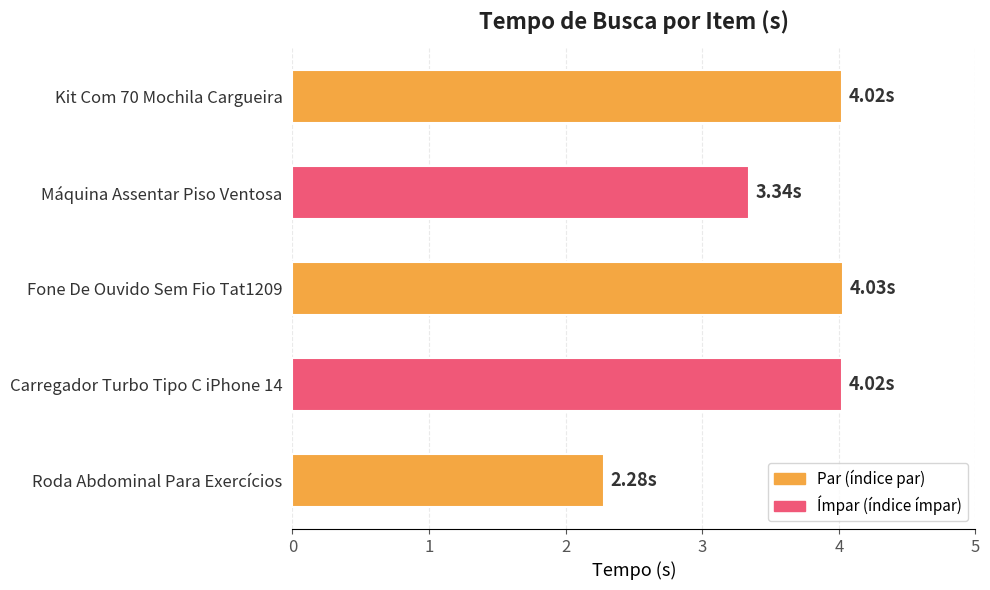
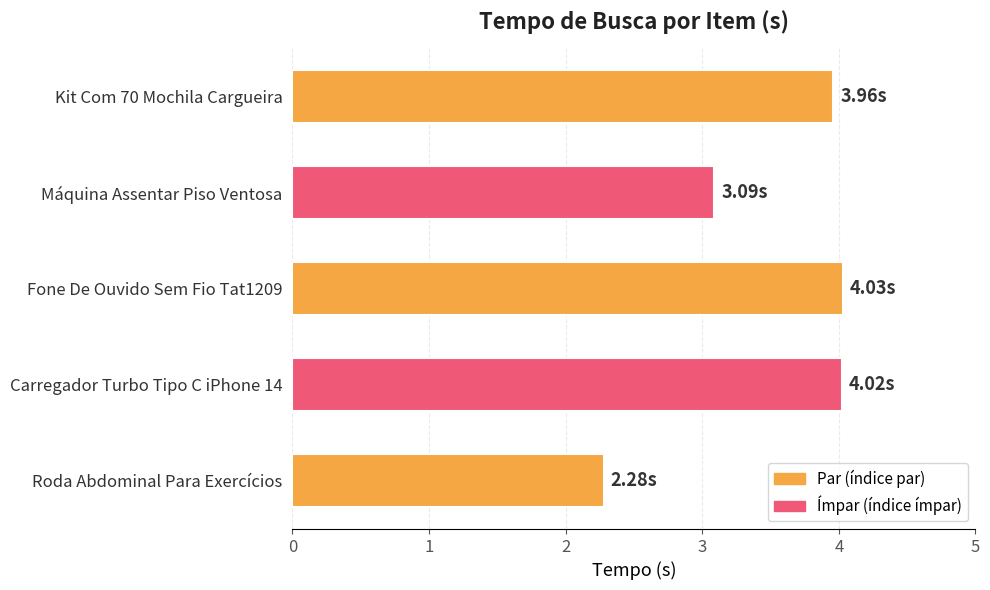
Kit Com 70 Mochila Cargueira: 4.02s -> 3.96s
Máquina Assentar Piso Ventosa: 3.34s -> 3.09s
